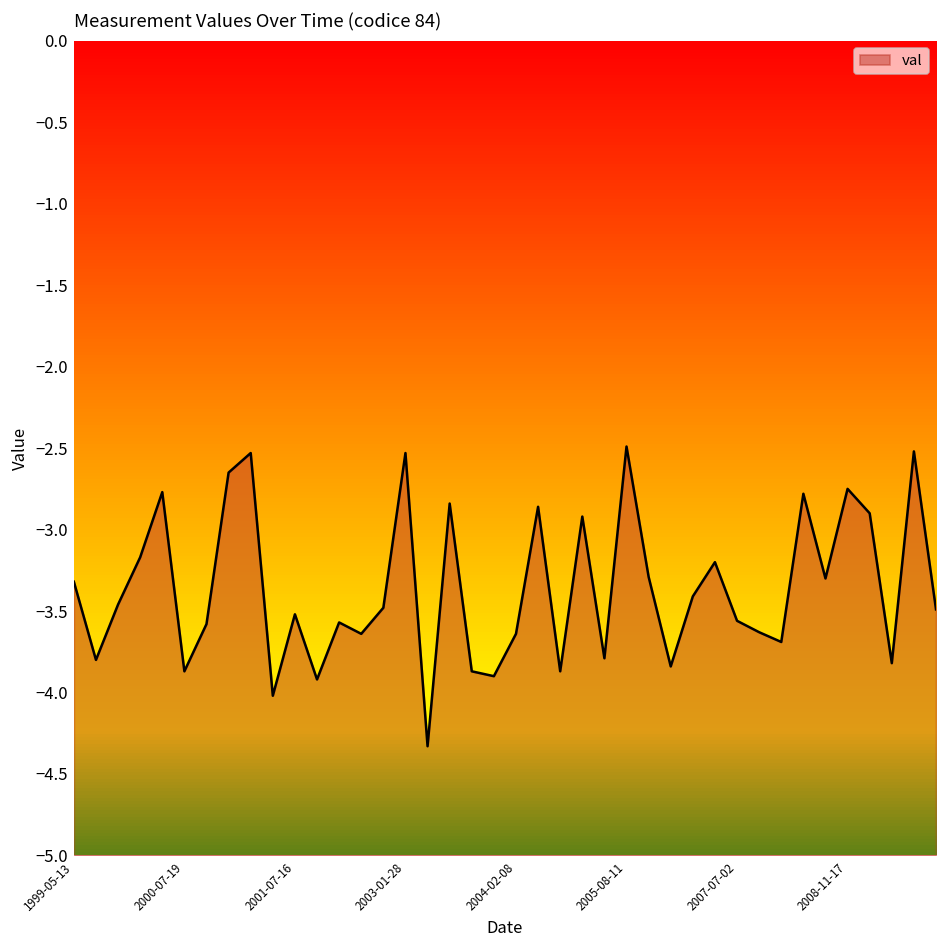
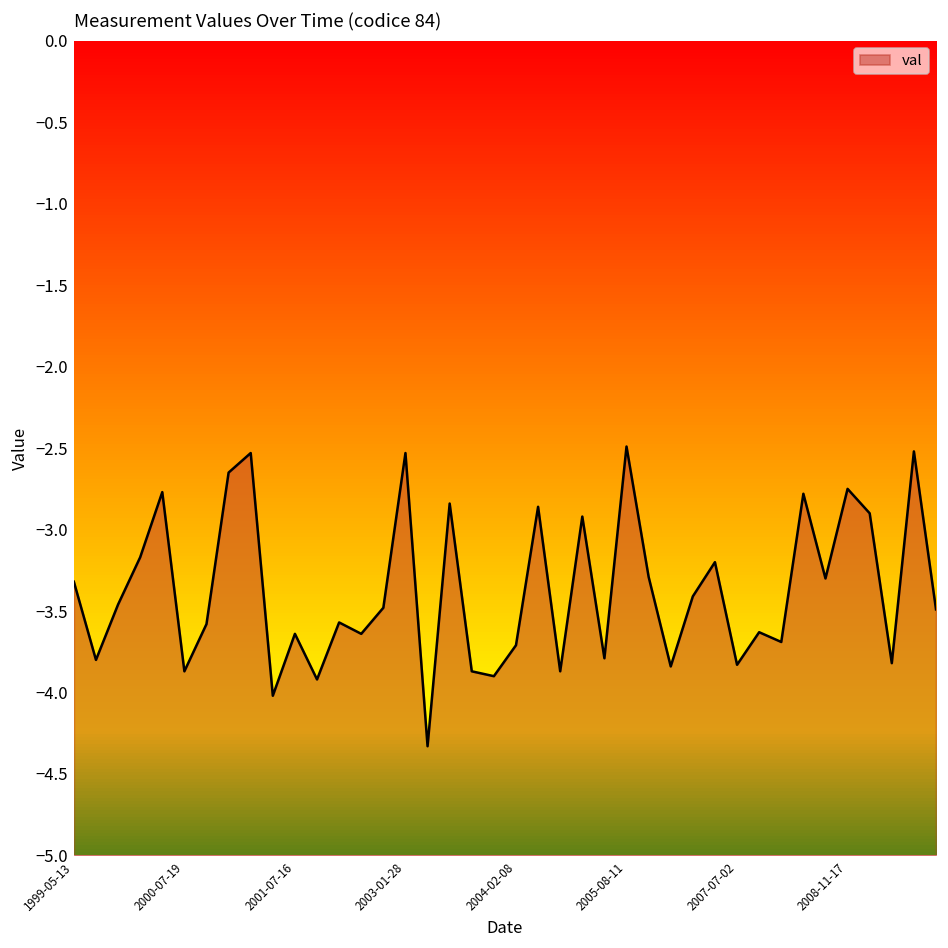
2001-07-16: -3.52 -> -3.64
2004-02-08: -3.64 -> -3.71
2007-07-02: -3.56 -> -3.83
